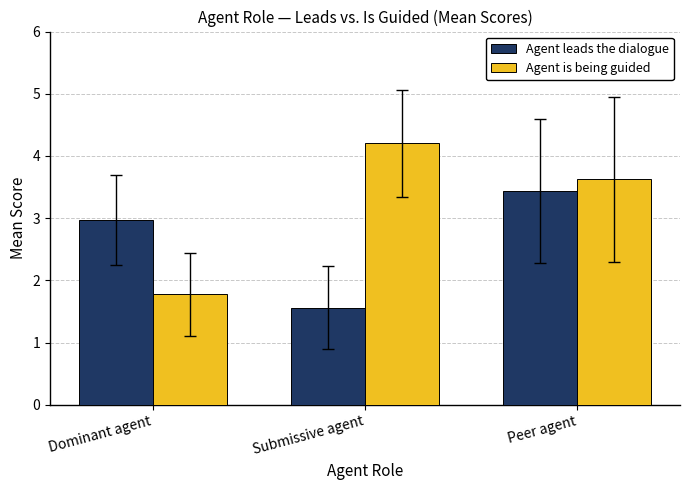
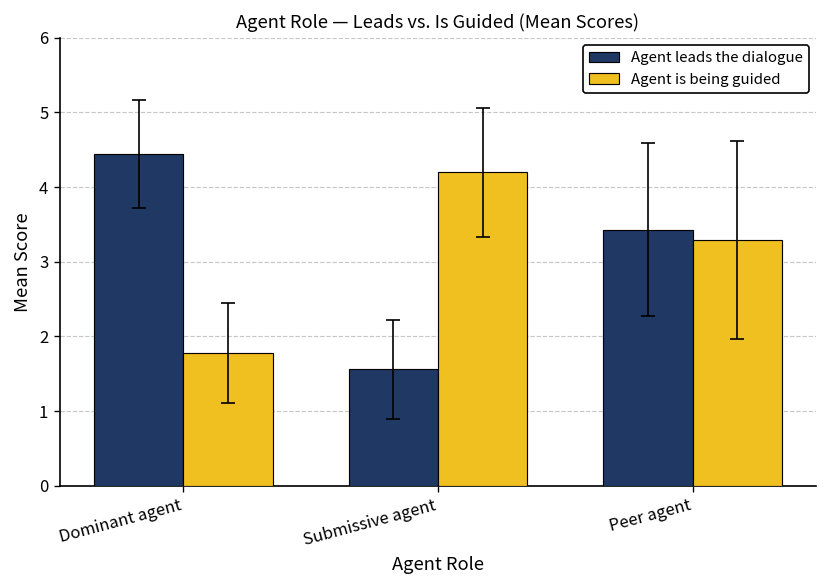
Agent leads the dialogue, Dominant agent: 3.0 -> 4.4
Agent is being guided, Peer agent: 3.6 -> 3.3
